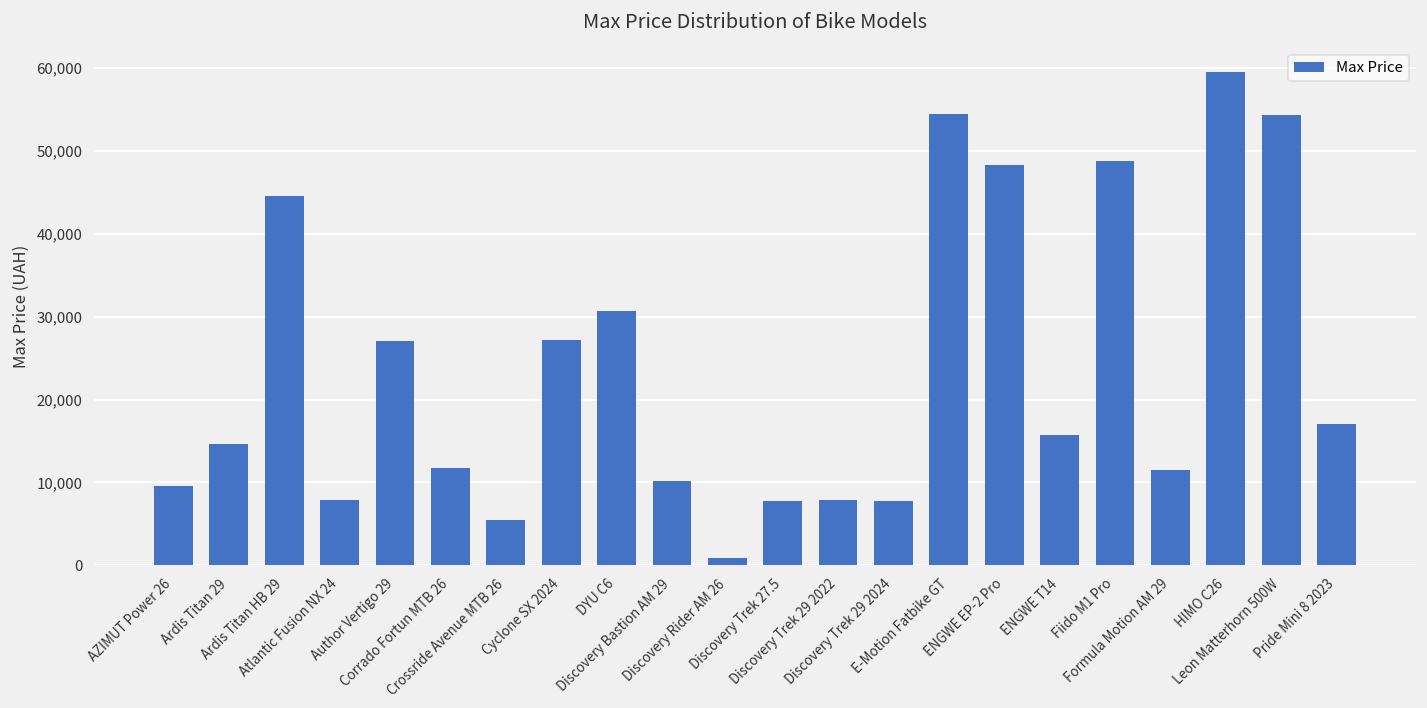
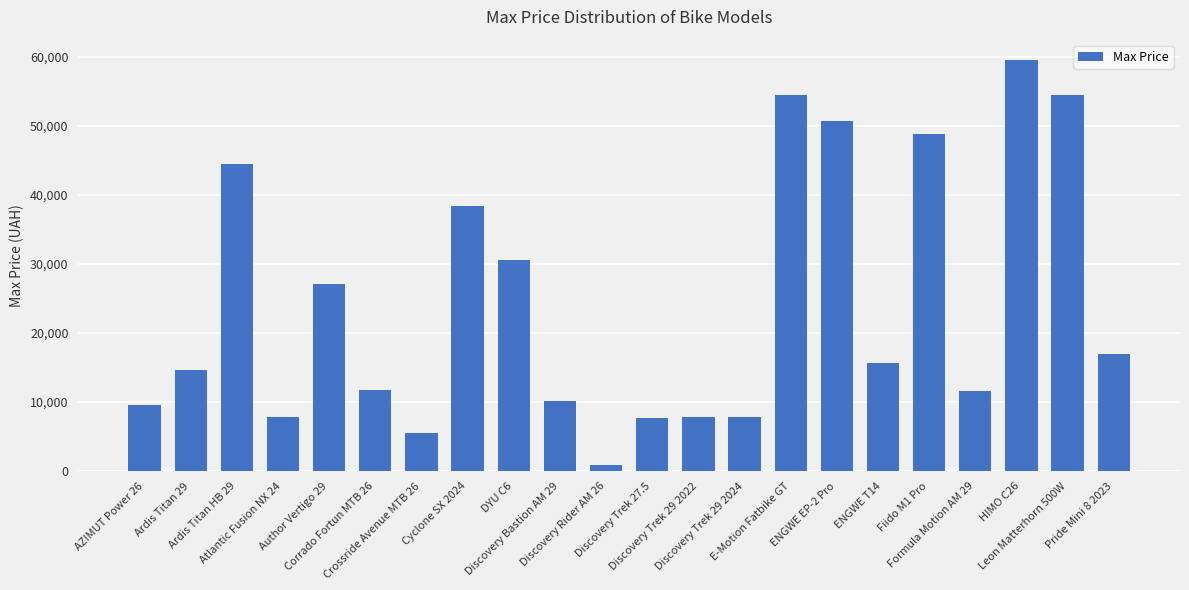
Cyclone SX 2024: 27,000 -> 38,000
ENGWE EP-2 Pro: 48,000 -> 51,000
